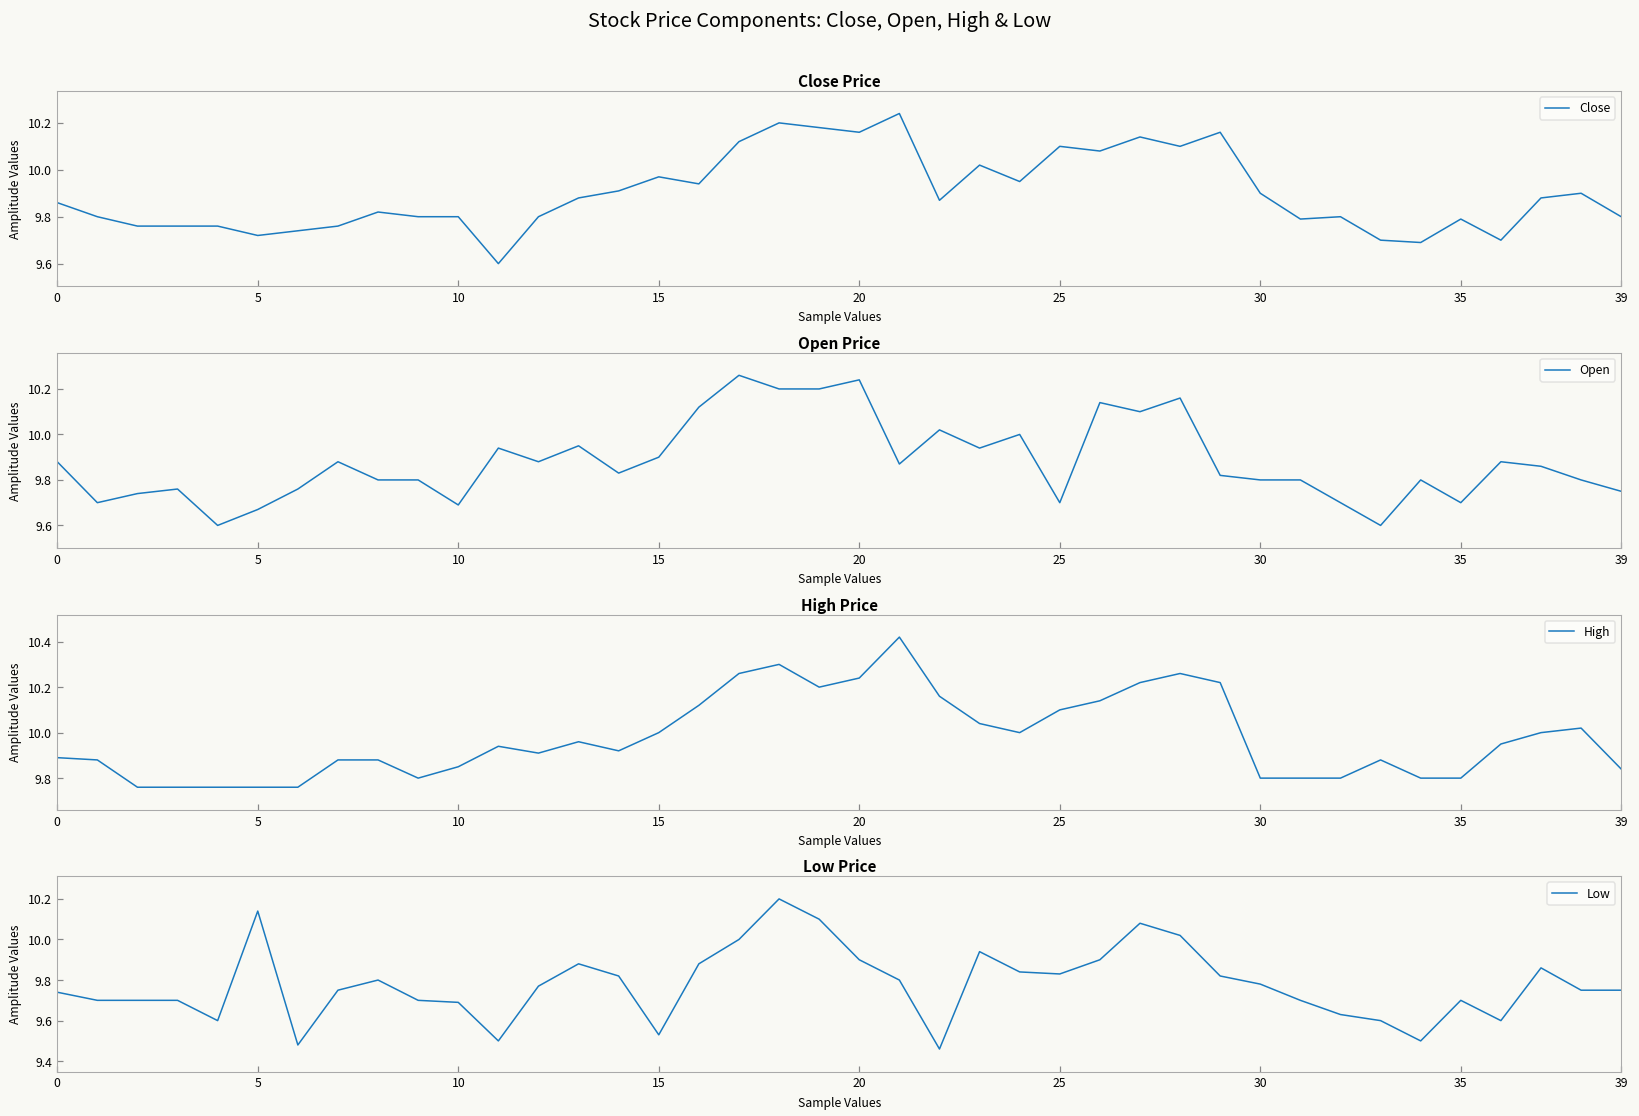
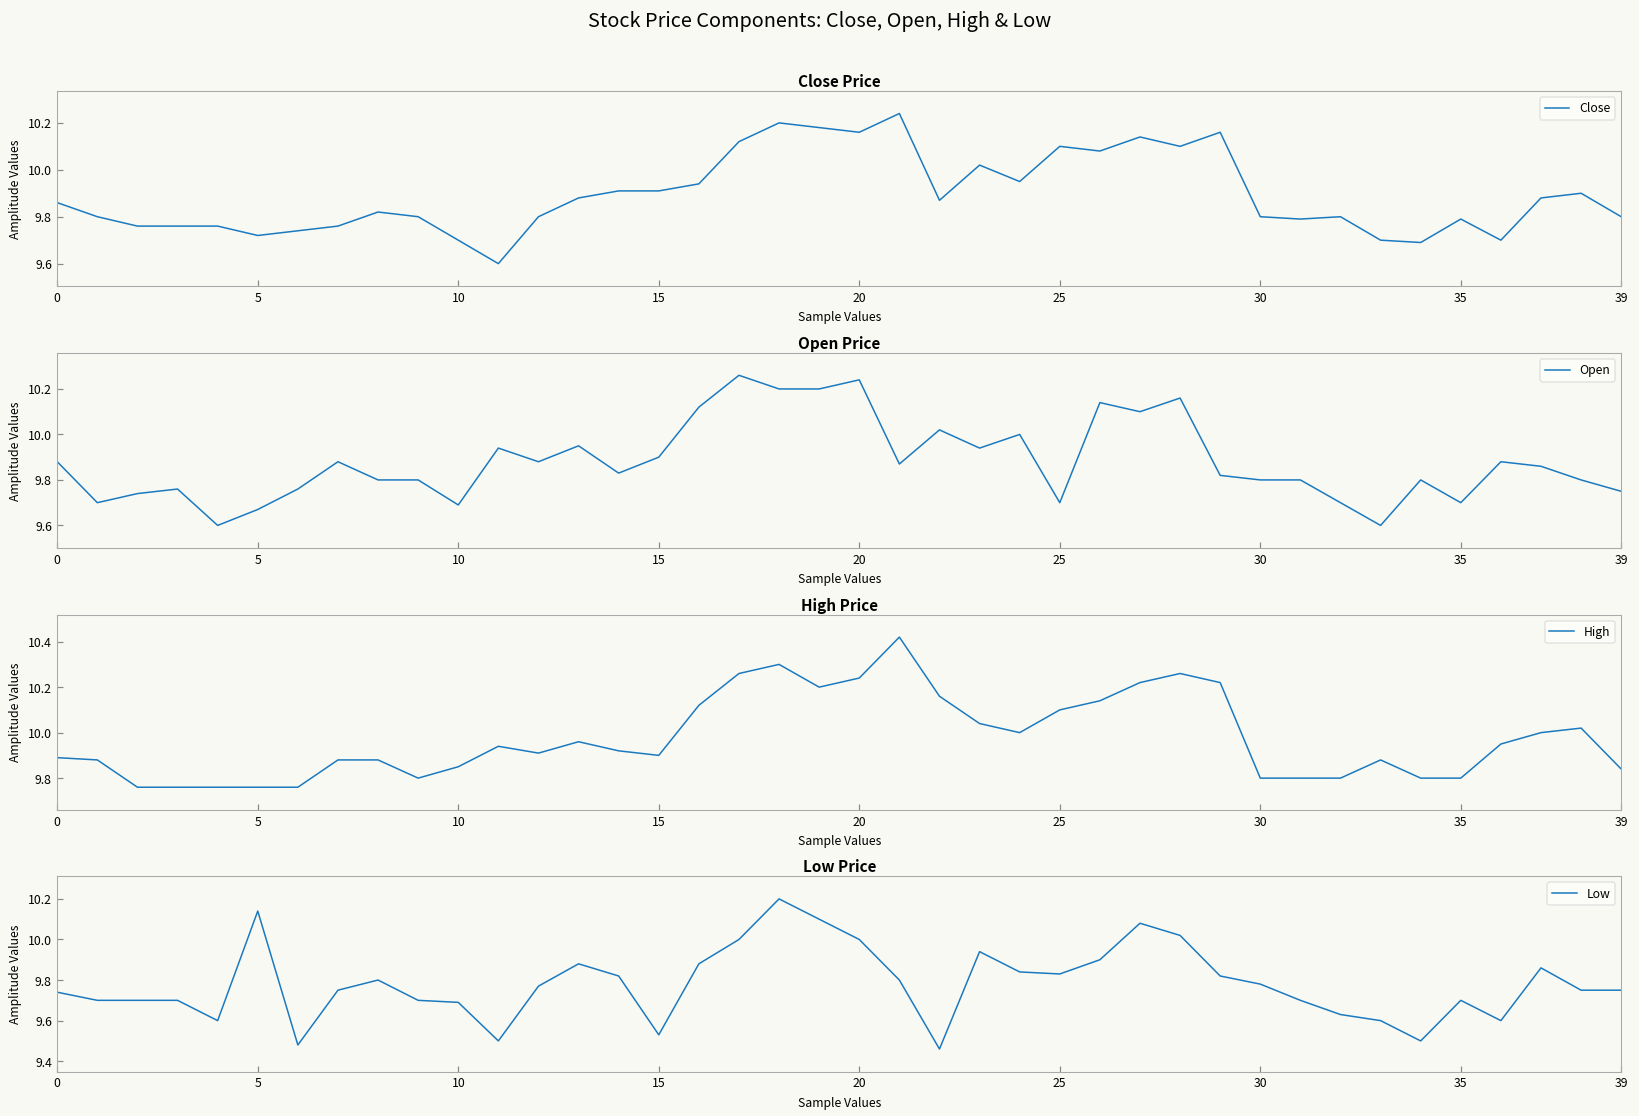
Close Price, 10: 9.8 -> 9.7
Close Price, 15: 9.97 -> 9.91
Close Price, 30: 9.9 -> 9.8
High Price, 15: 10.0 -> 9.9
Low Price, 20: 9.9 -> 10.0
